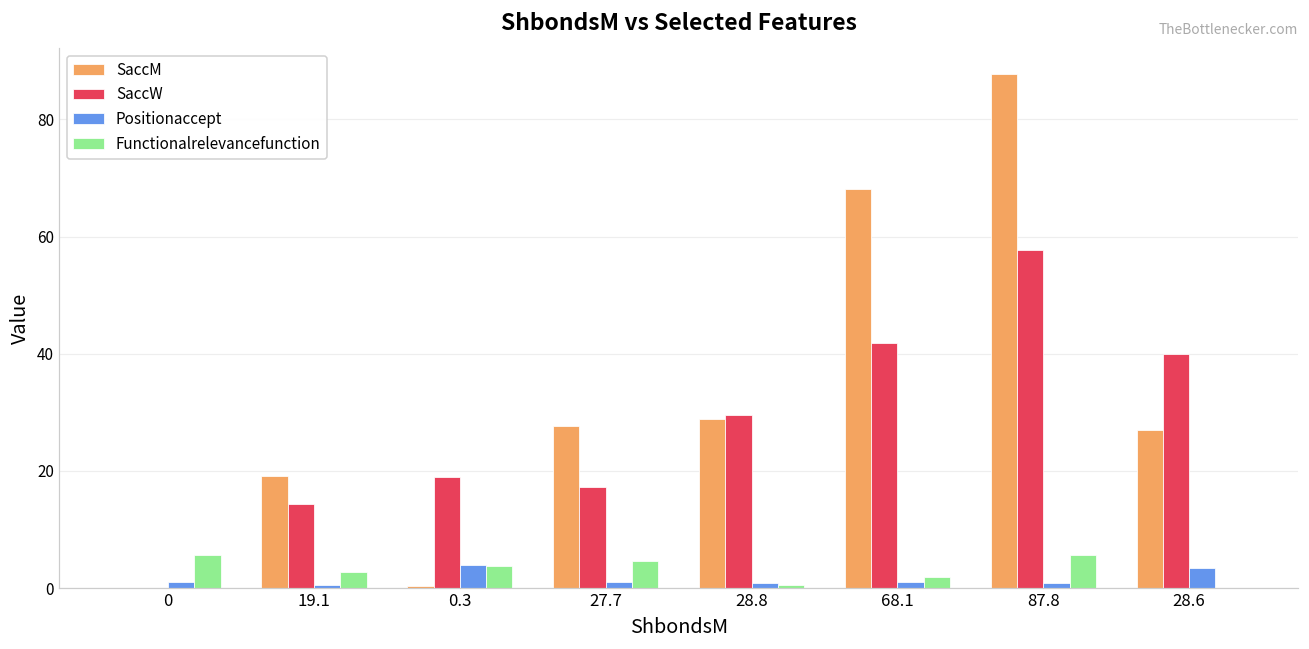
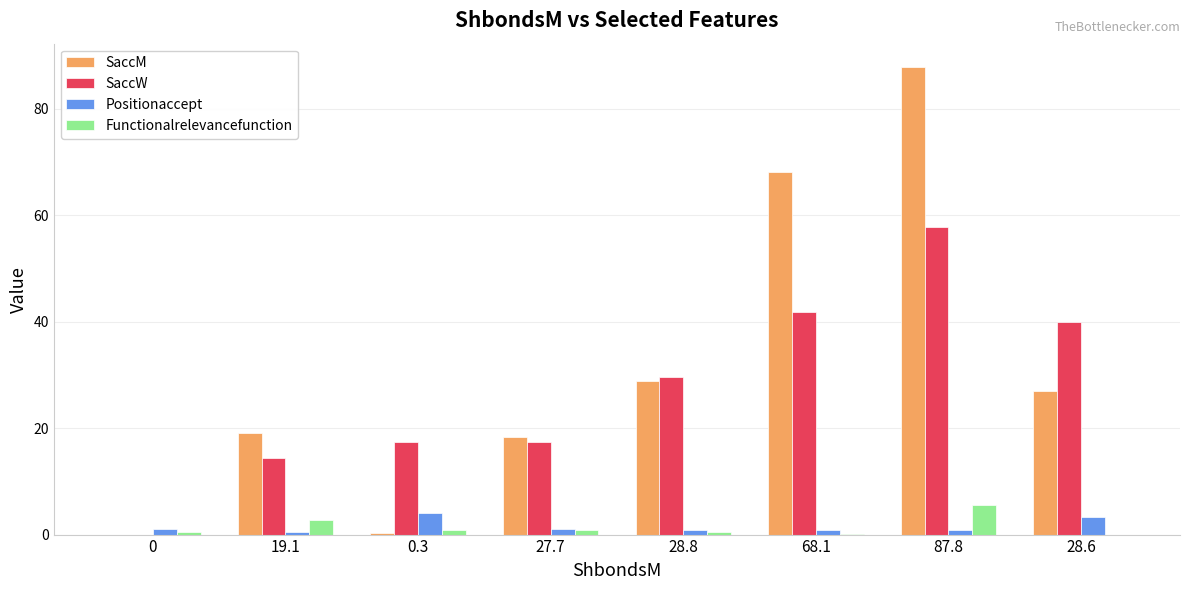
Functionalrelevancefunction, 0: 6 -> 1
SaccW, 0.3: 19 -> 17
Functionalrelevancefunction, 0.3: 4 -> 1
SaccM, 27.7: 28 -> 18
Functionalrelevancefunction, 27.7: 5 -> 1
Functionalrelevancefunction, 68.1: 2 -> 0
